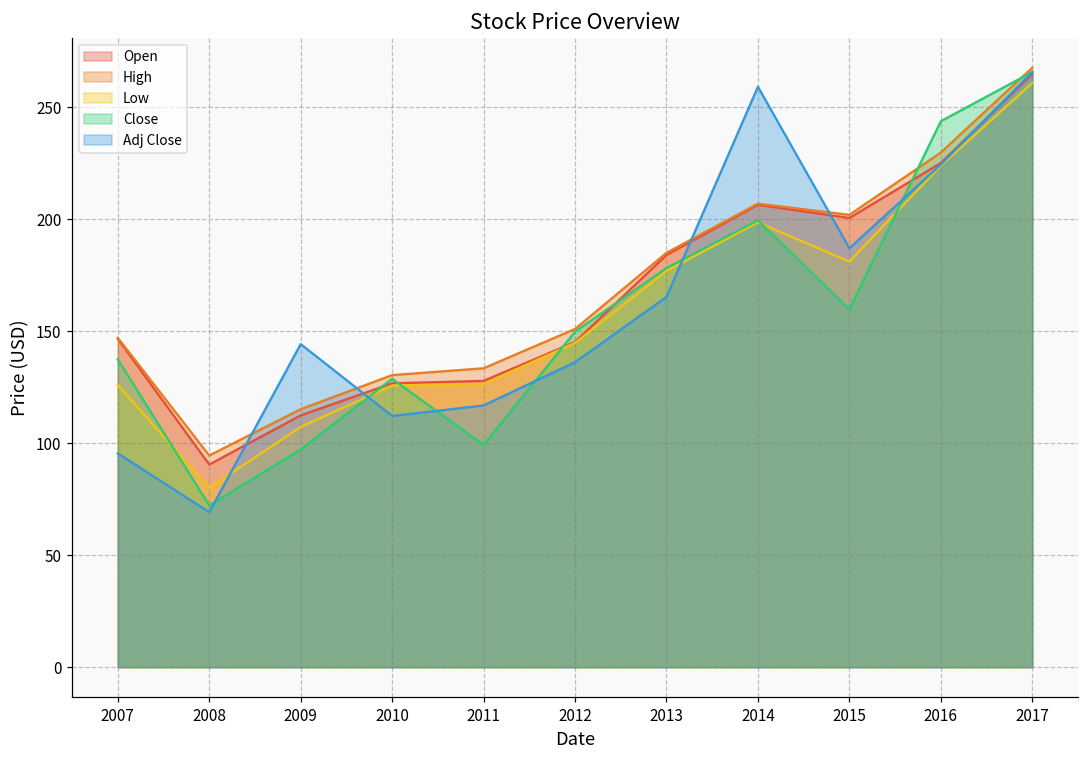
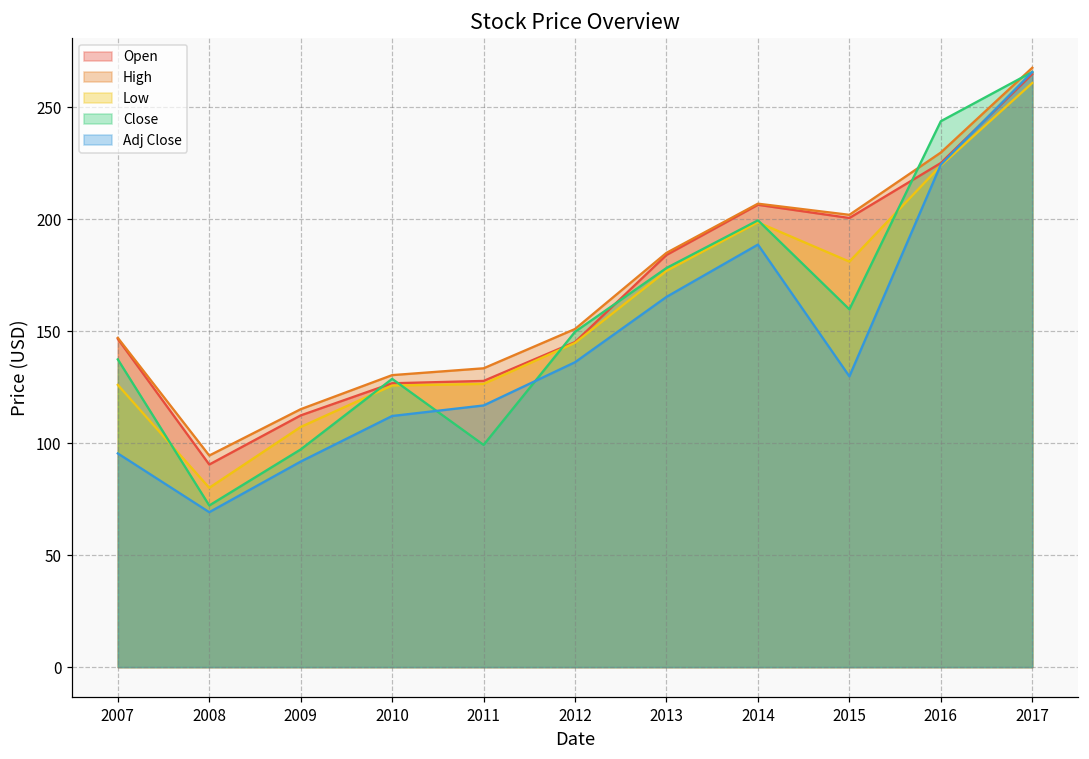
Adj Close, 2009: 144 -> 92
Adj Close, 2014: 259 -> 189
Adj Close, 2015: 187 -> 130
